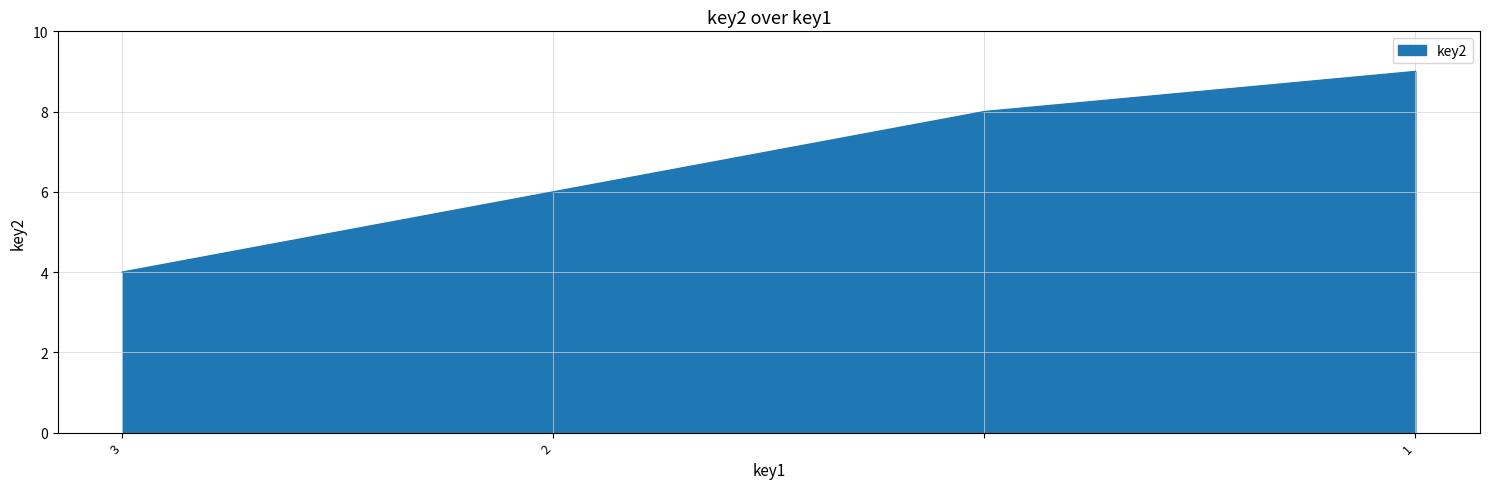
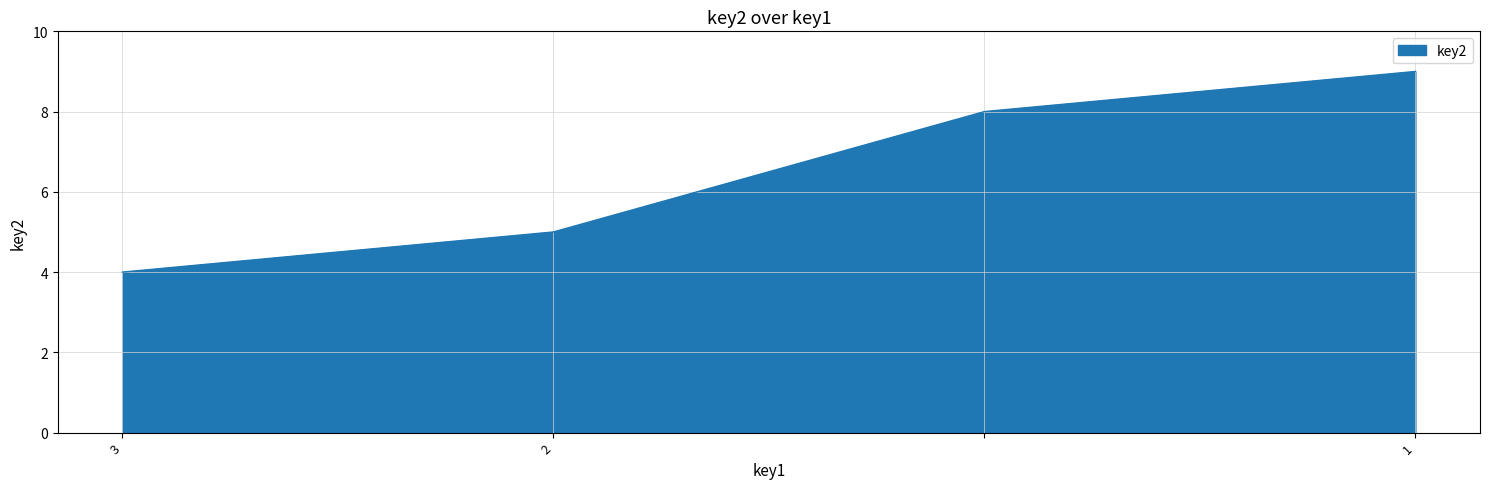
2: 6 -> 5
